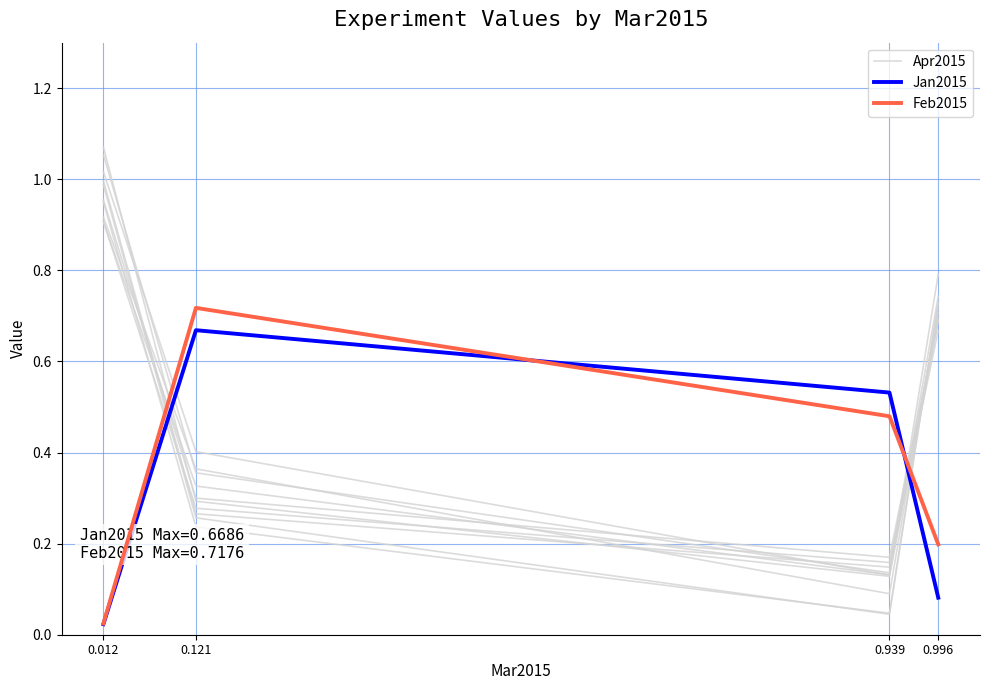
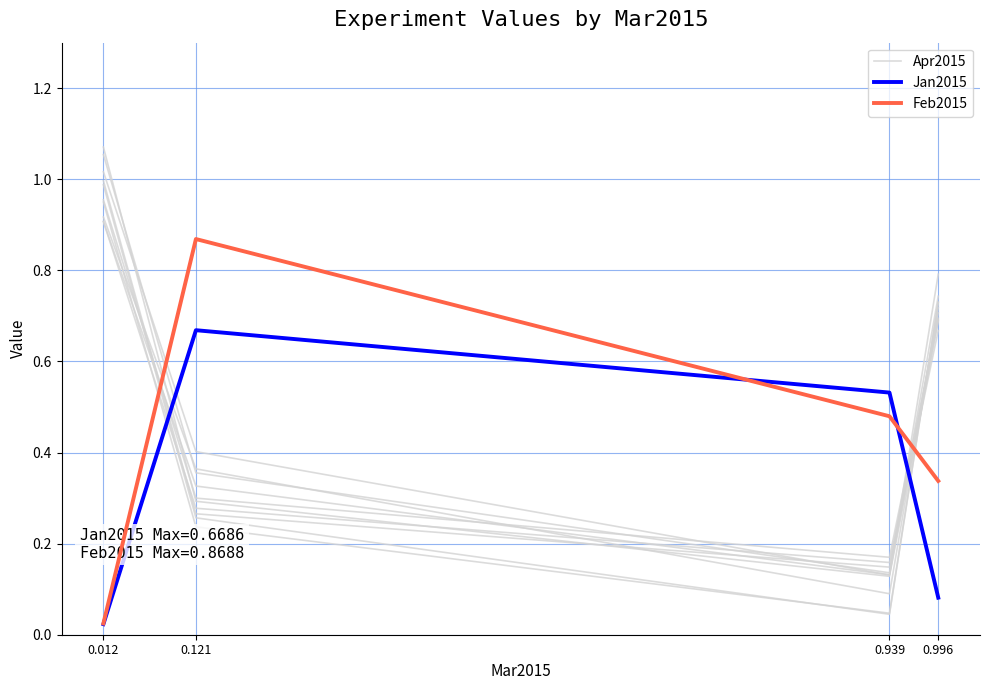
Feb2015, 0.121: 0.7176 -> 0.8688
Feb2015, 0.996: 0.20 -> 0.34
